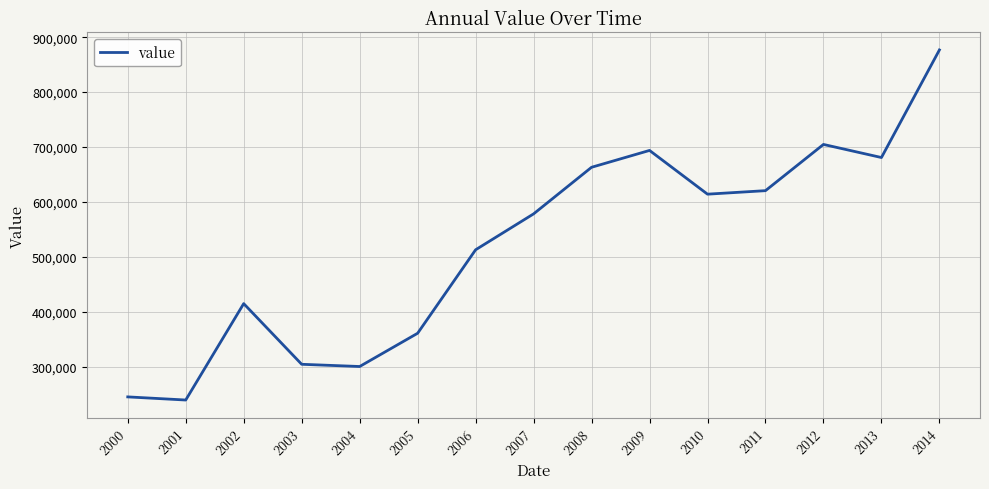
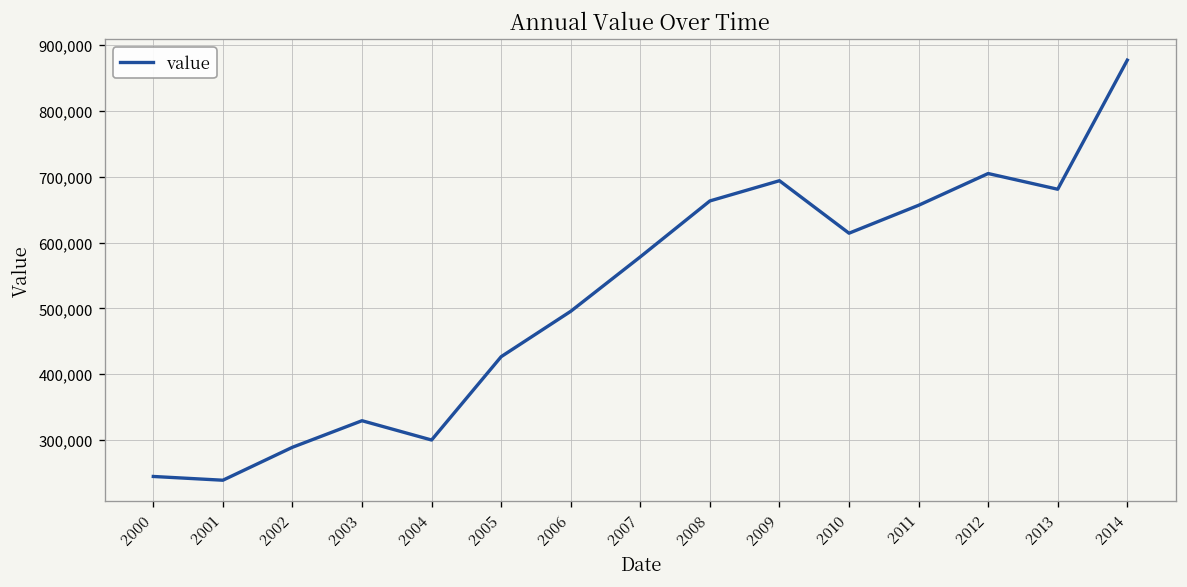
2002: 410,000 -> 290,000
2003: 300,000 -> 330,000
2005: 360,000 -> 430,000
2006: 510,000 -> 500,000
2011: 620,000 -> 660,000
